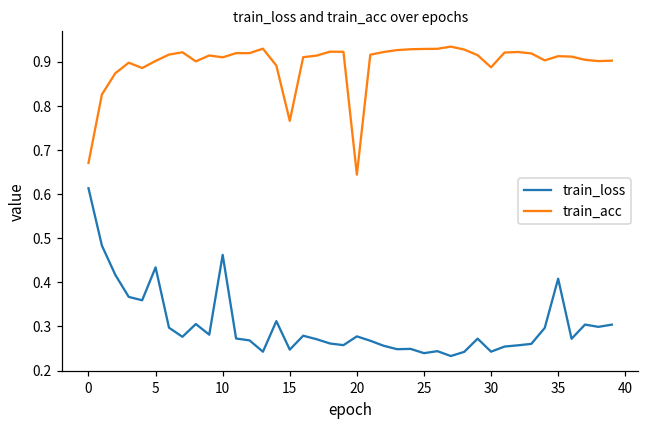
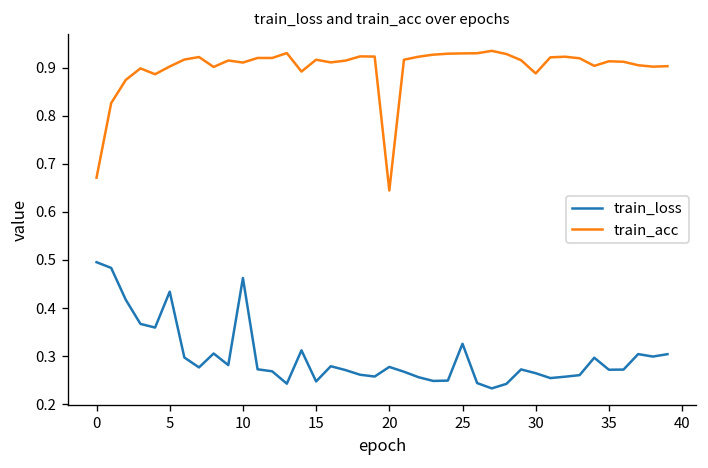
train_loss, 0: 0.61 -> 0.50
train_acc, 15: 0.77 -> 0.92
train_loss, 25: 0.24 -> 0.33
train_loss, 30: 0.24 -> 0.26
train_loss, 35: 0.41 -> 0.27
